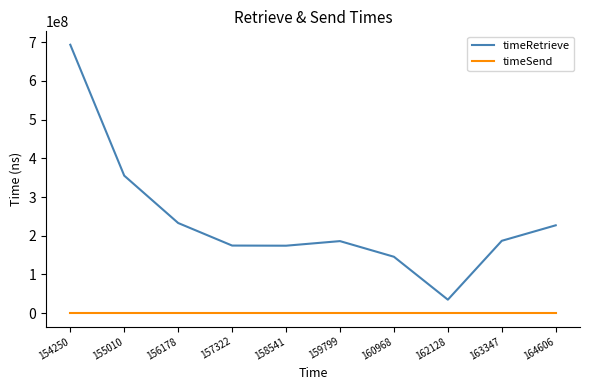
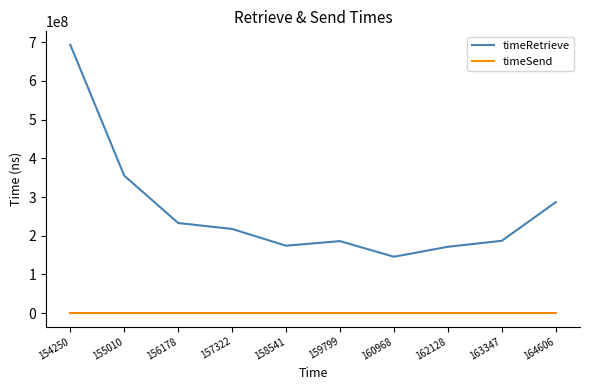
timeRetrieve, 157322: 170000000 -> 220000000
timeRetrieve, 162128: 30000000 -> 170000000
timeRetrieve, 164606: 230000000 -> 290000000
